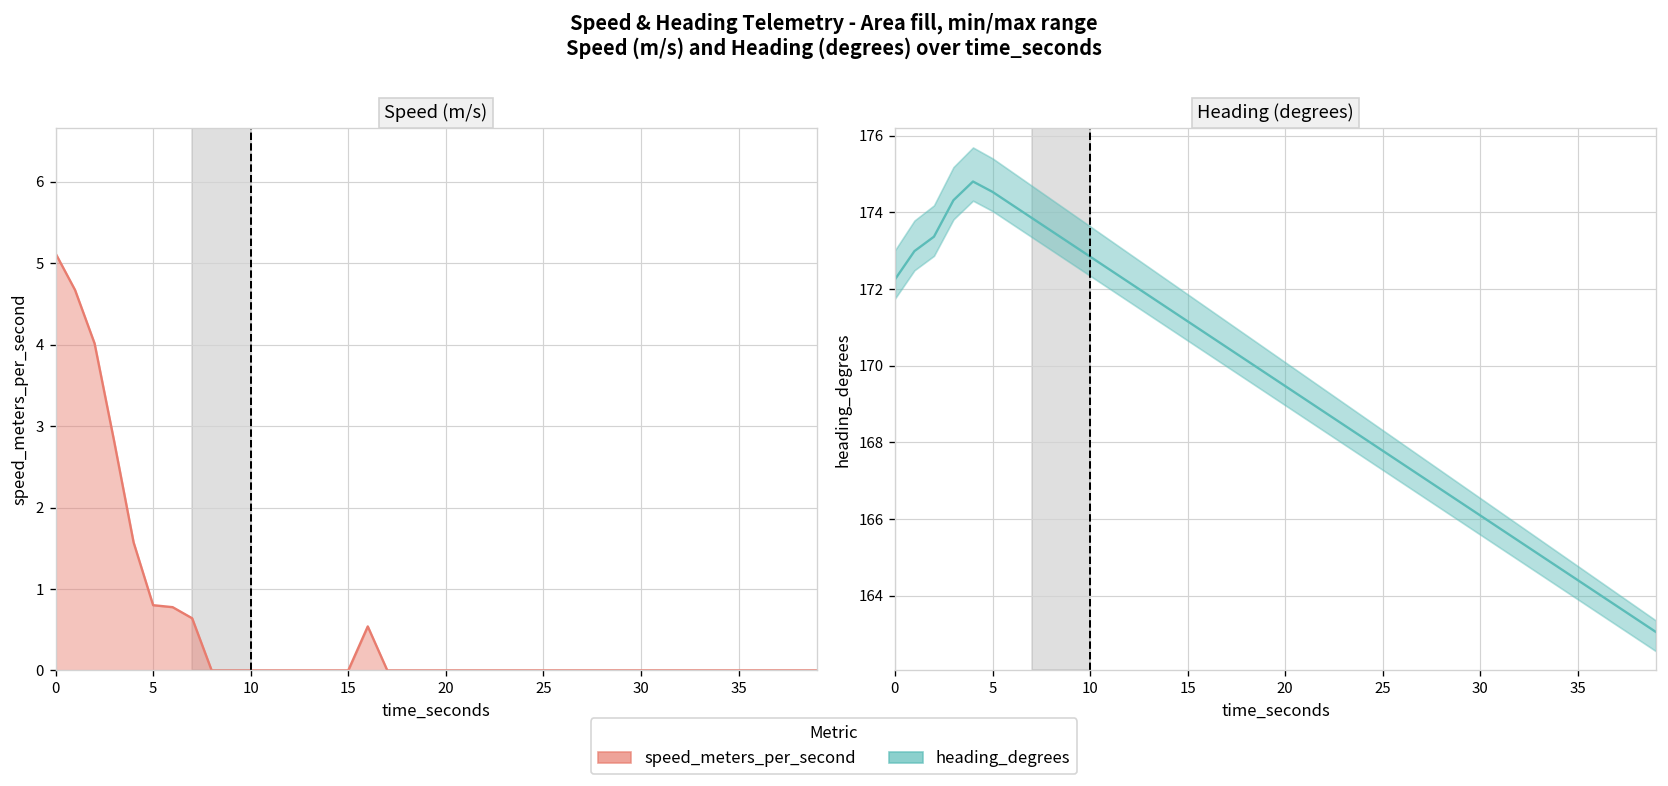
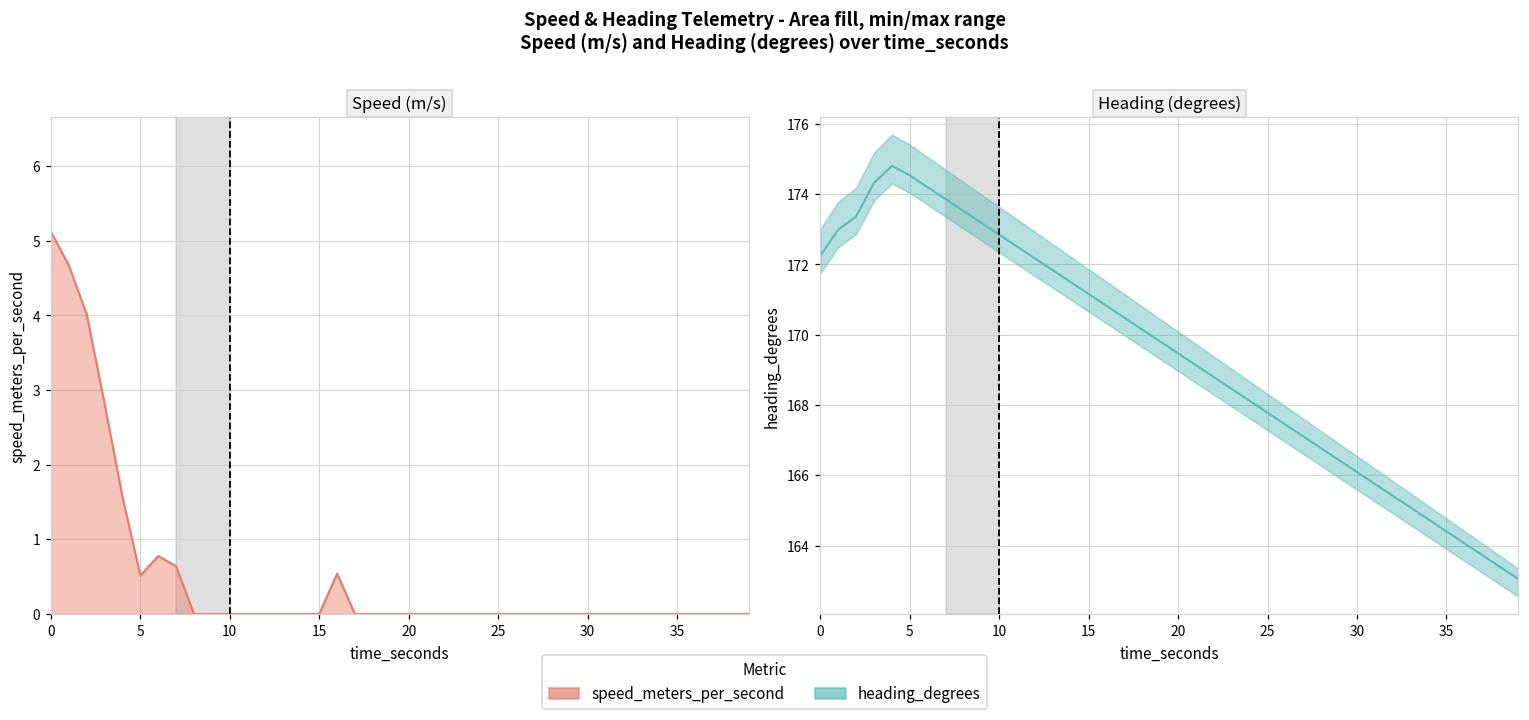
Speed (m/s), 5: 0.8 -> 0.5
